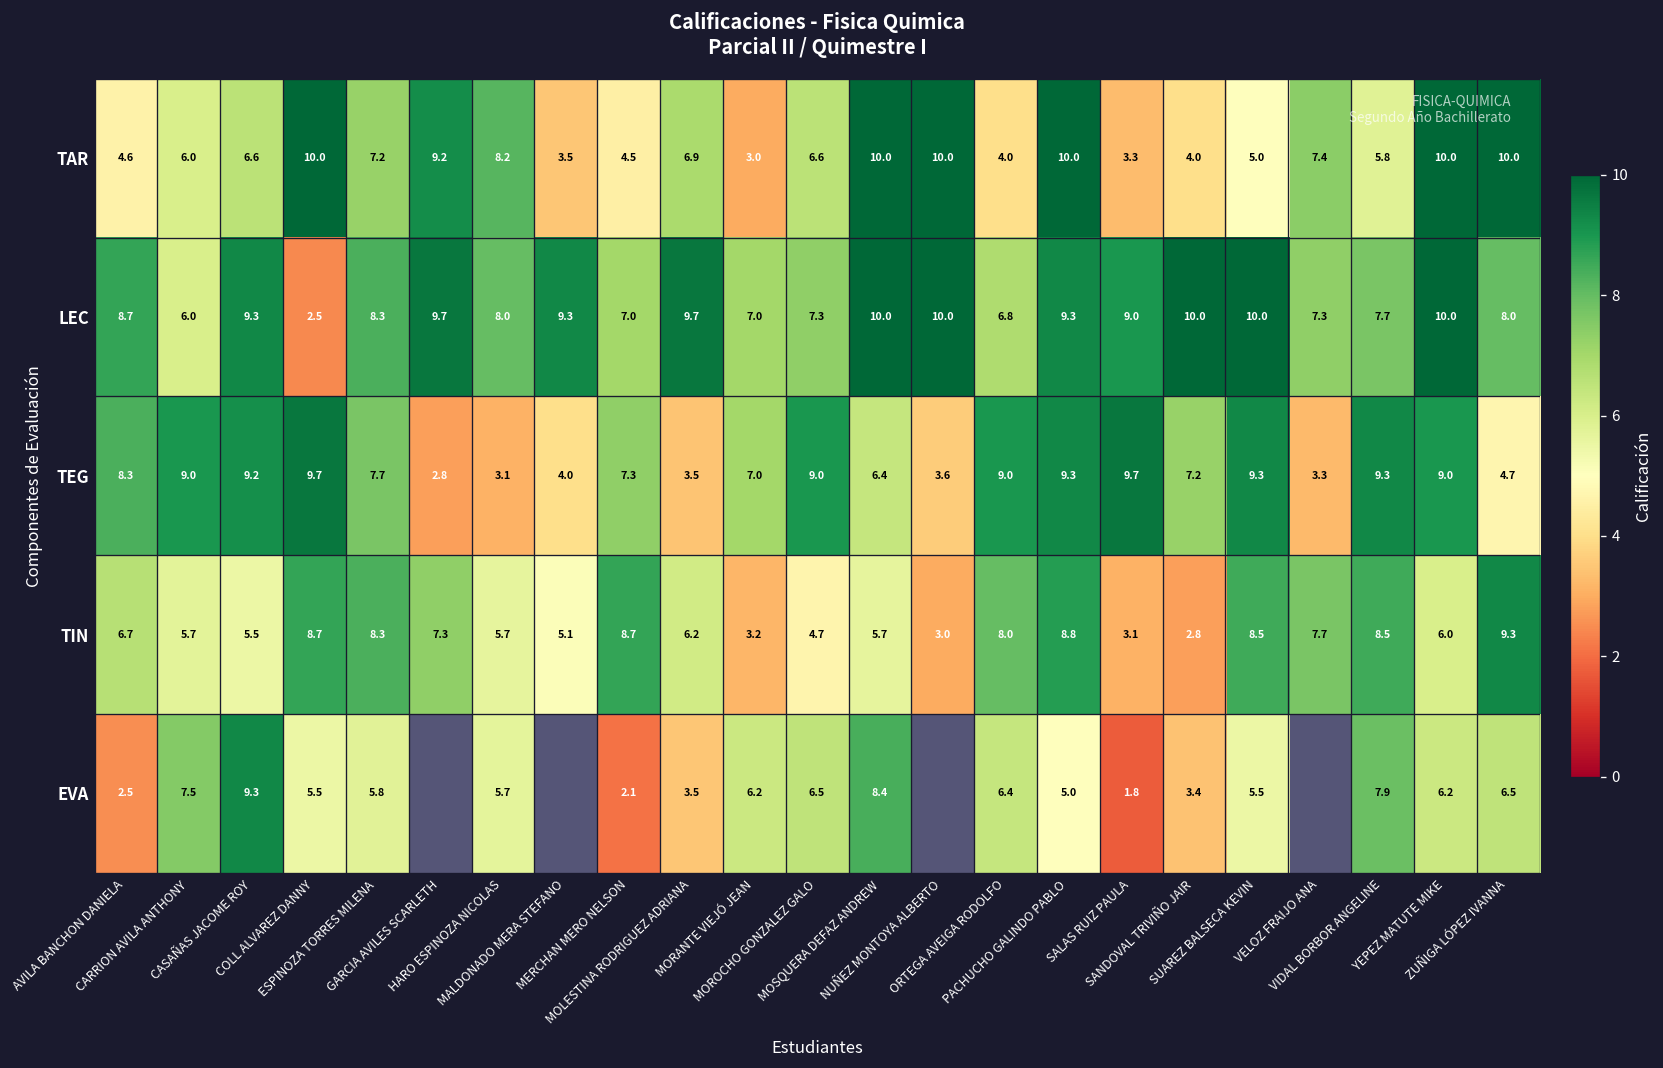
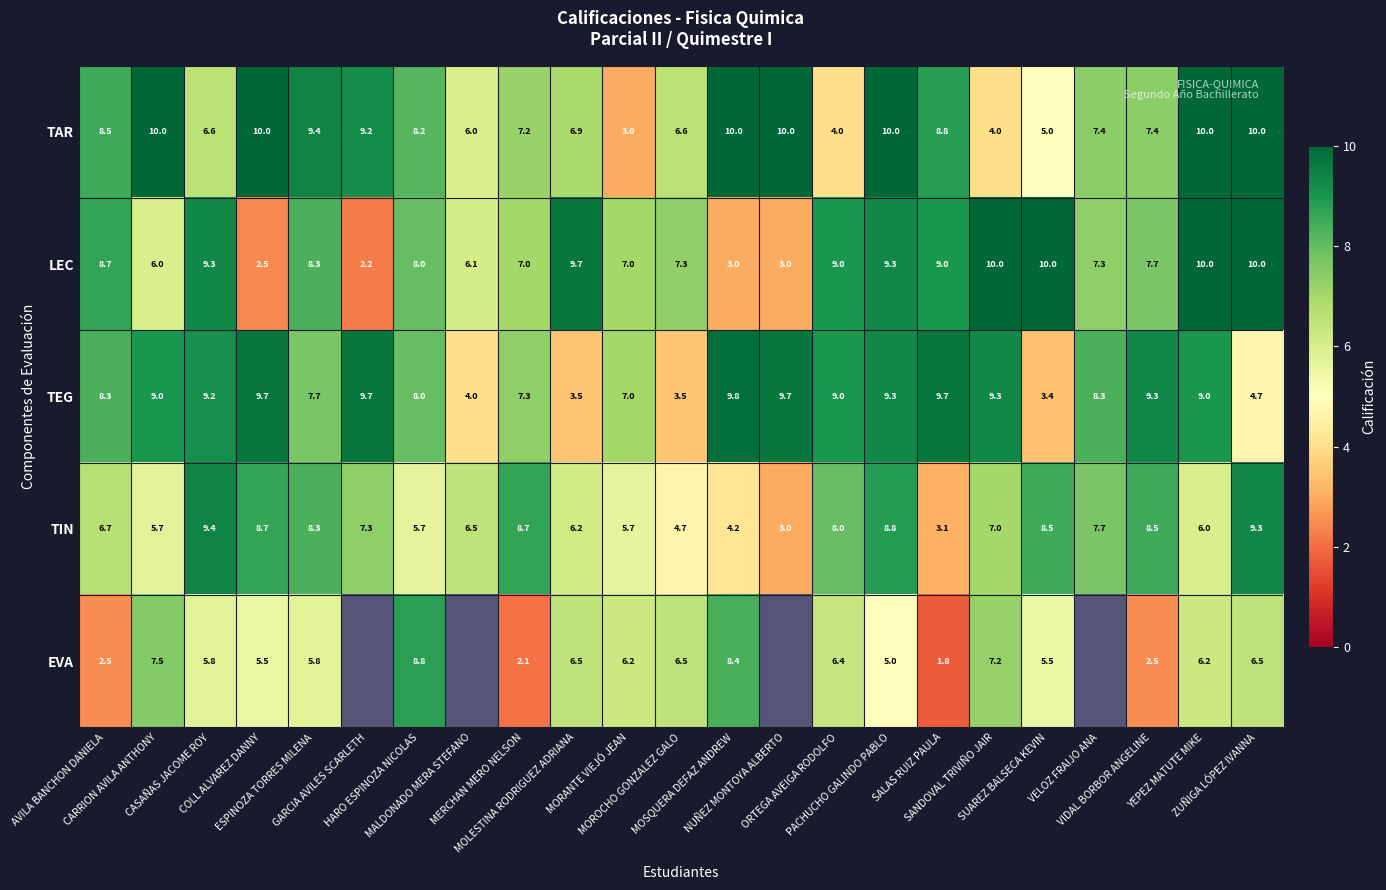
TAR, AVILA BANCHON DANIELA: 4.6 -> 8.5
TAR, CARRION AVILA ANTHONY: 6.0 -> 10.0
TAR, ESPINOZA TORRES MILENA: 7.2 -> 9.4
TAR, MALDONADO MERA STEFANO: 3.5 -> 6.0
TAR, MERCHAN MERO NELSON: 4.5 -> 7.2
TAR, SALAS RUIZ PAULA: 3.3 -> 8.8
TAR, VIDAL BORBOR ANGELINE: 5.8 -> 7.4
LEC, GARCIA AVILES SCARLETH: 9.7 -> 2.2
LEC, MALDONADO MERA STEFANO: 9.3 -> 6.1
LEC, MOSQUERA DEFAZ ANDREW: 10.0 -> 3.0
LEC, NUÑEZ MONTOYA ALBERTO: 10.0 -> 3.0
LEC, ORTEGA AVEIGA RODOLFO: 6.8 -> 9.0
LEC, ZUÑIGA LÓPEZ IVANNA: 8.0 -> 10.0
TEG, GARCIA AVILES SCARLETH: 2.8 -> 9.7
TEG, HARO ESPINOZA NICOLAS: 3.1 -> 8.0
TEG, MOROCHO GONZALEZ GALO: 9.0 -> 3.5
TEG, MOSQUERA DEFAZ ANDREW: 6.4 -> 9.8
TEG, NUÑEZ MONTOYA ALBERTO: 3.6 -> 9.7
TEG, SANDOVAL TRIVIÑO JAIR: 7.2 -> 9.3
TEG, SUAREZ BALSECA KEVIN: 9.3 -> 3.4
TEG, VELOZ FRAIJO ANA: 3.3 -> 8.3
TIN, CASAÑAS JACOME ROY: 5.5 -> 9.4
TIN, MALDONADO MERA STEFANO: 5.1 -> 6.5
TIN, MORANTE VIEJÓ JEAN: 3.2 -> 5.7
TIN, MOSQUERA DEFAZ ANDREW: 5.7 -> 4.2
TIN, SANDOVAL TRIVIÑO JAIR: 2.8 -> 7.0
EVA, CASAÑAS JACOME ROY: 9.3 -> 5.8
EVA, HARO ESPINOZA NICOLAS: 5.7 -> 8.8
EVA, MOLESTINA RODRIGUEZ ADRIANA: 3.5 -> 6.5
EVA, SANDOVAL TRIVIÑO JAIR: 3.4 -> 7.2
EVA, VIDAL BORBOR ANGELINE: 7.9 -> 2.5
